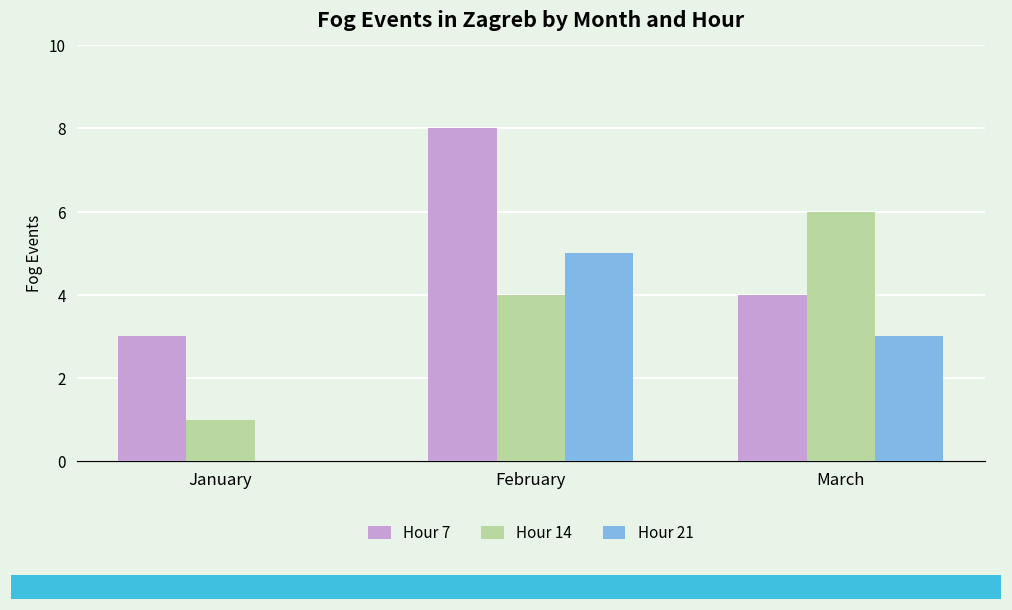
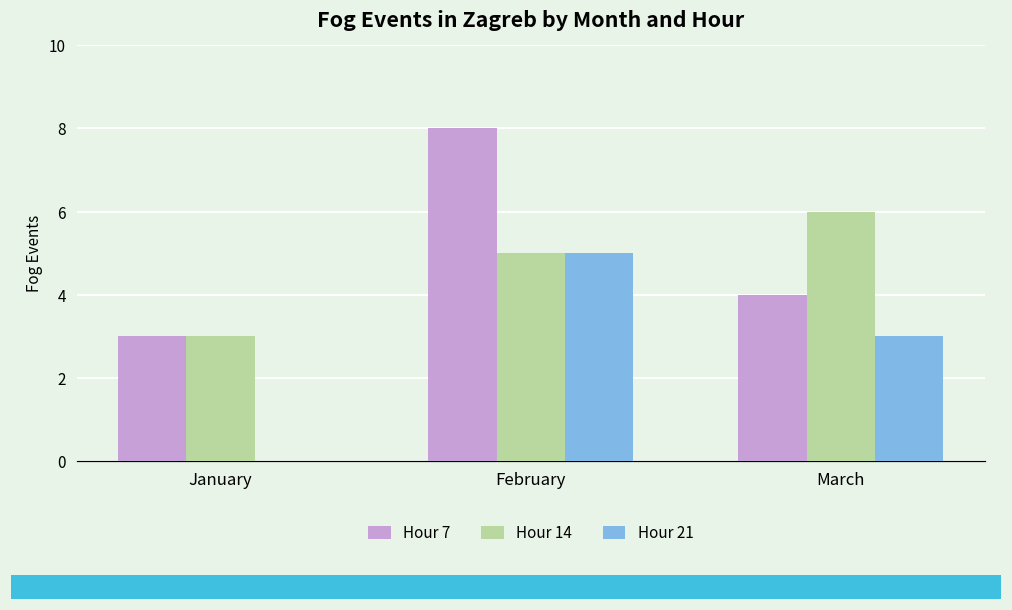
Hour 14, January: 1 -> 3
Hour 14, February: 4 -> 5
